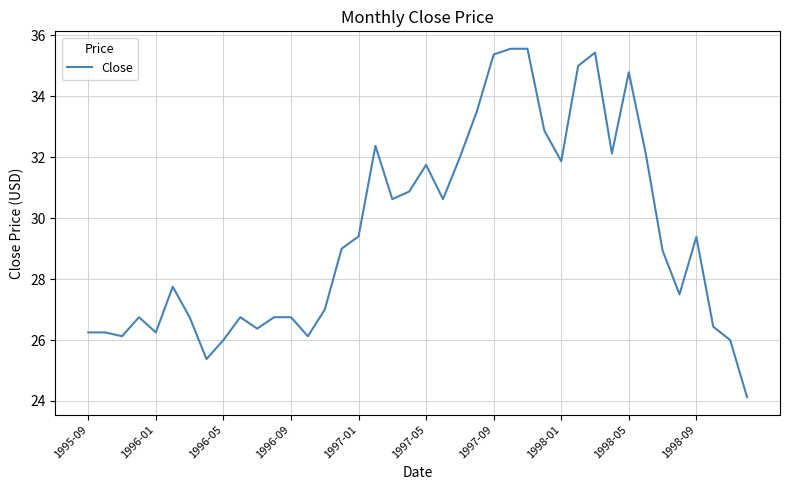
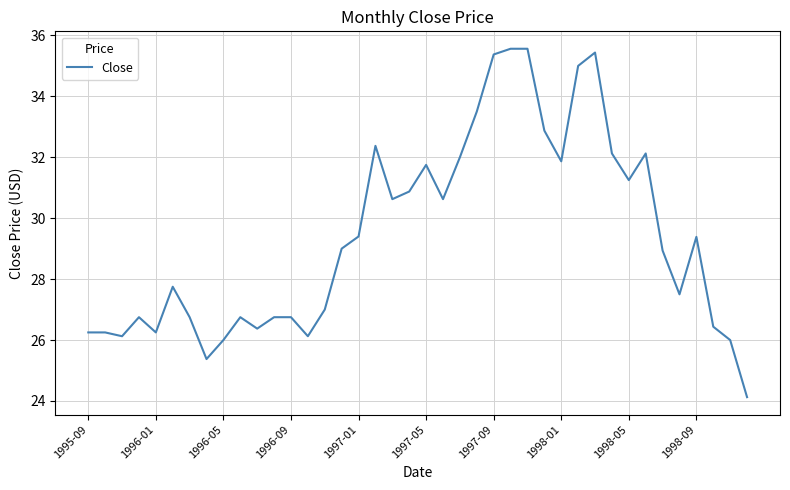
1998-05: 34.8 -> 31.3
